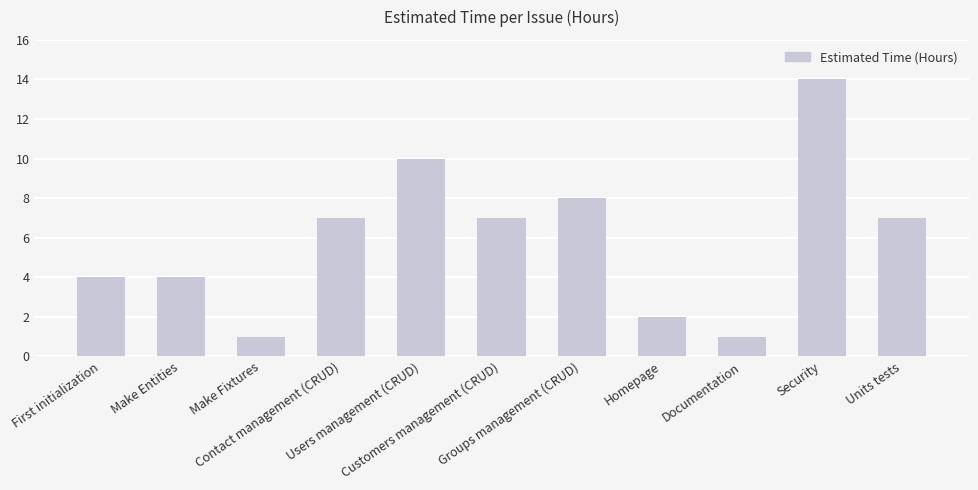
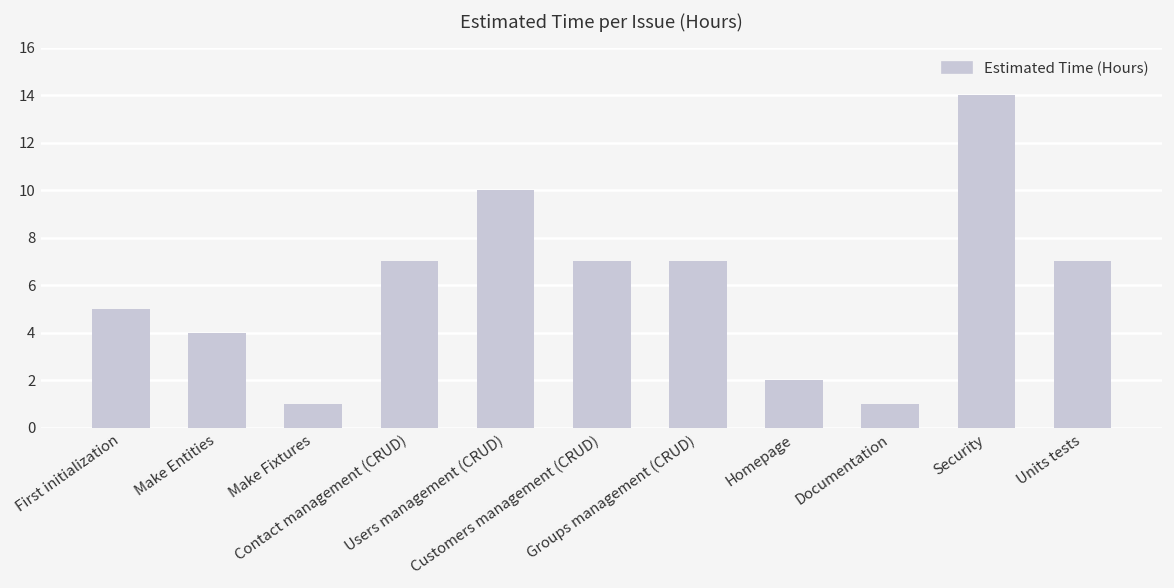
First initialization: 4 -> 5
Groups management (CRUD): 8 -> 7
